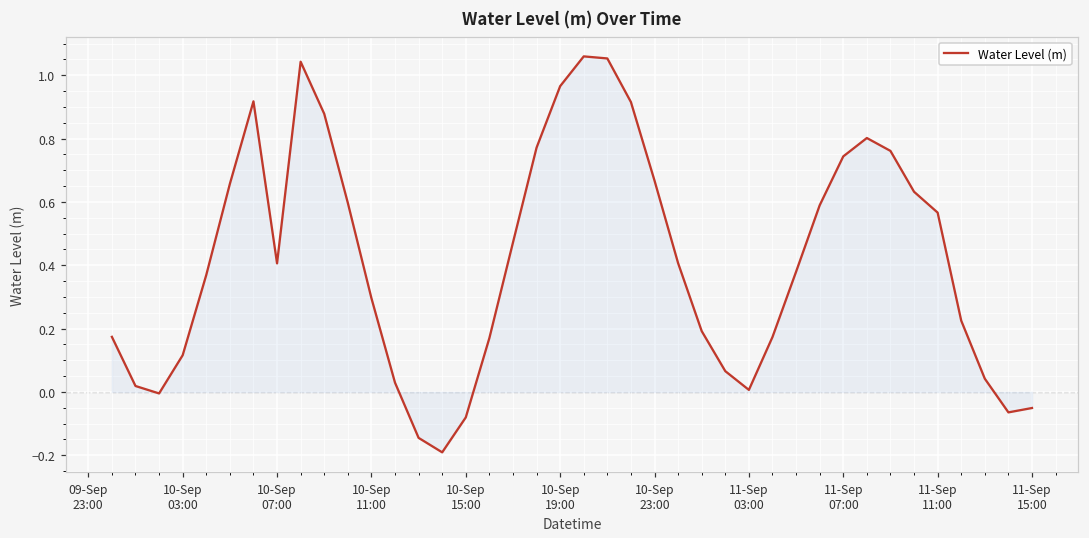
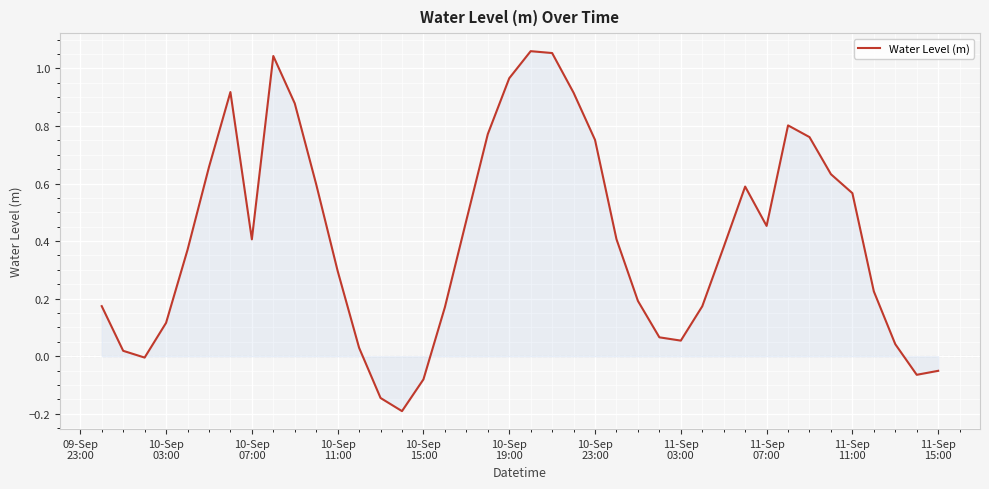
Water Level (m), 10-Sep 23:00: 0.67 -> 0.75
Water Level (m), 11-Sep 03:00: 0.01 -> 0.05
Water Level (m), 11-Sep 07:00: 0.74 -> 0.45
